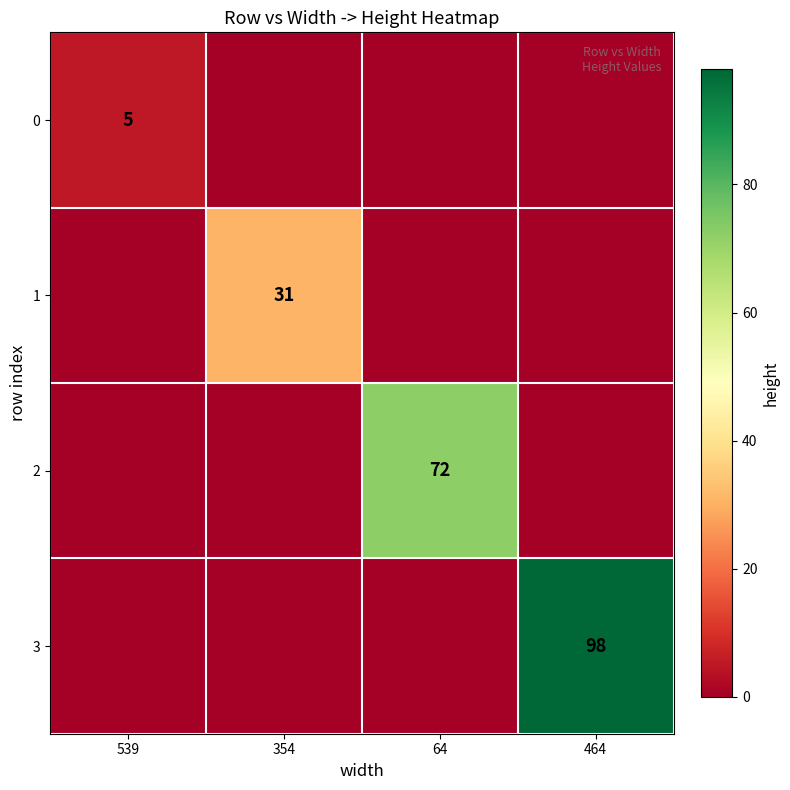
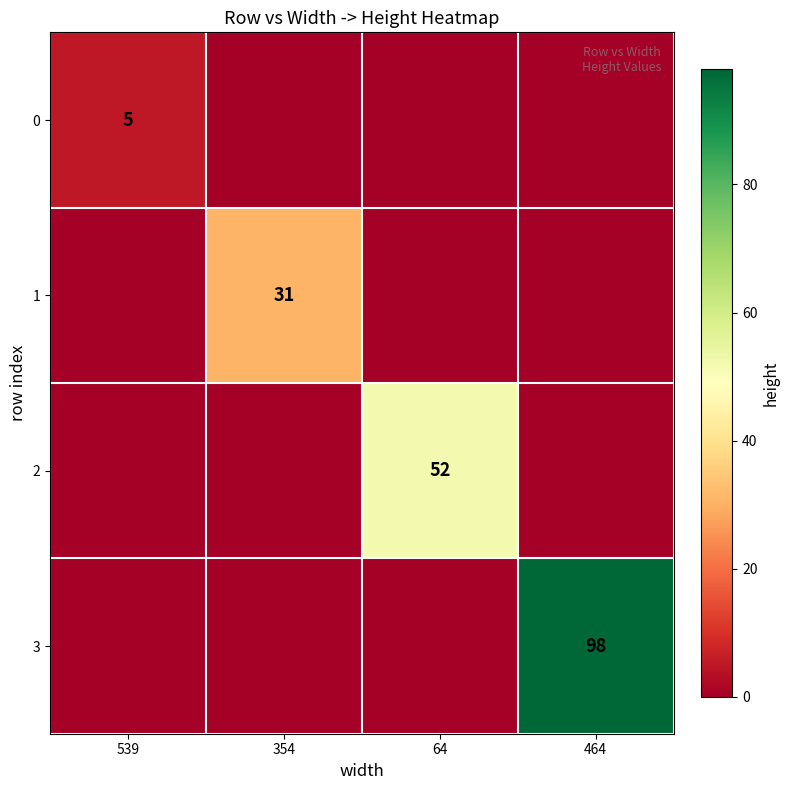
2, 64: 72 -> 52
